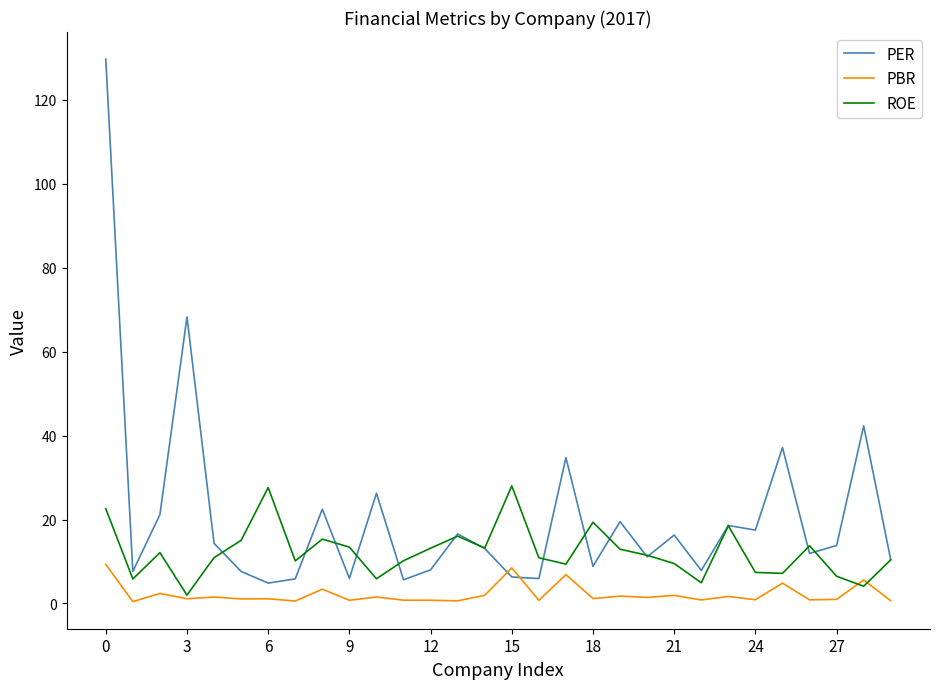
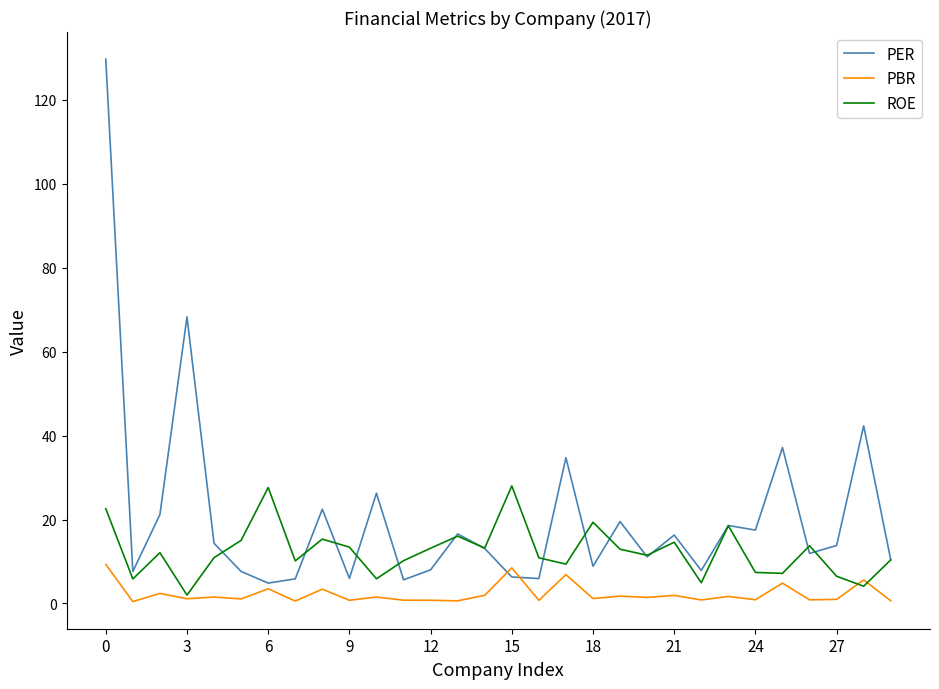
PBR, 6: 1 -> 3
ROE, 21: 10 -> 15
